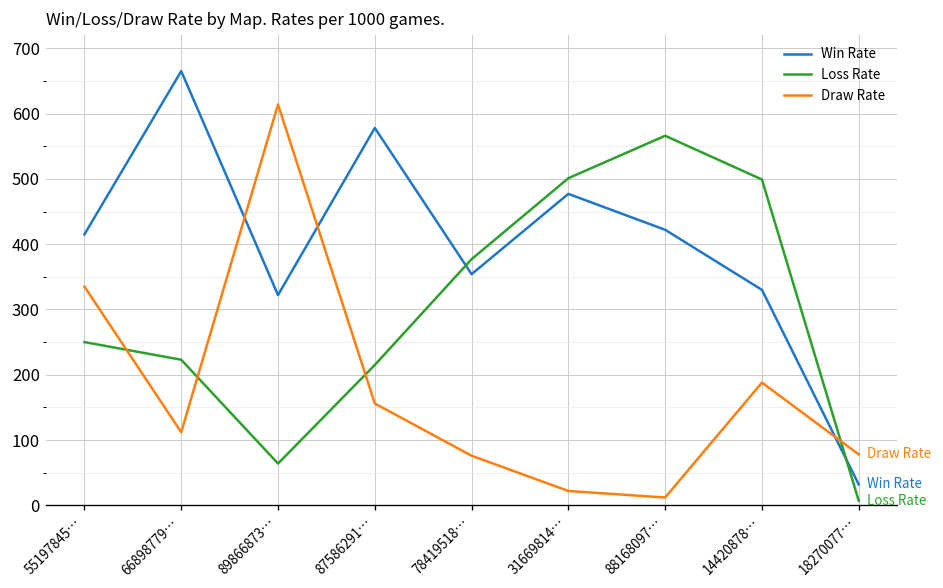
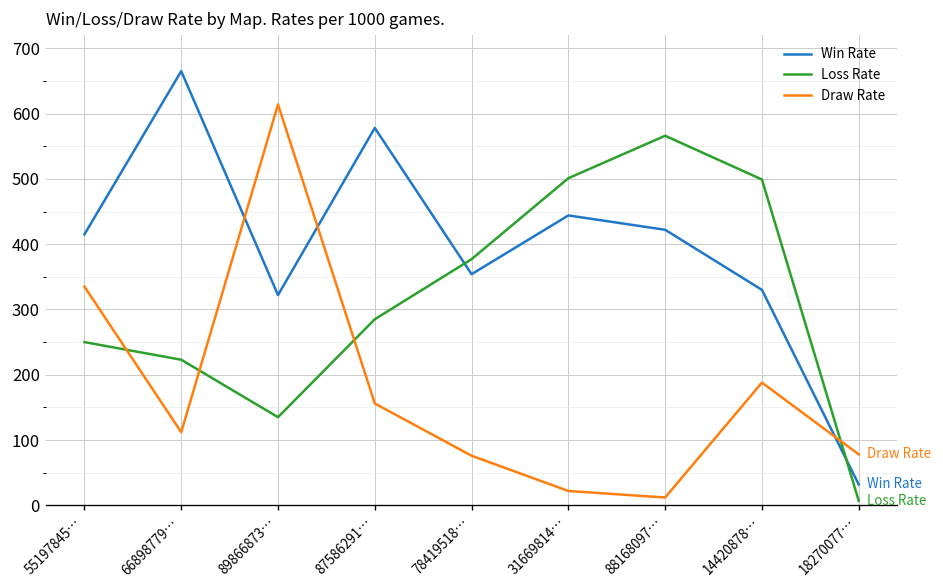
Loss Rate, 89866873…: 60 -> 140
Loss Rate, 87586291…: 220 -> 290
Win Rate, 31669814…: 480 -> 440
